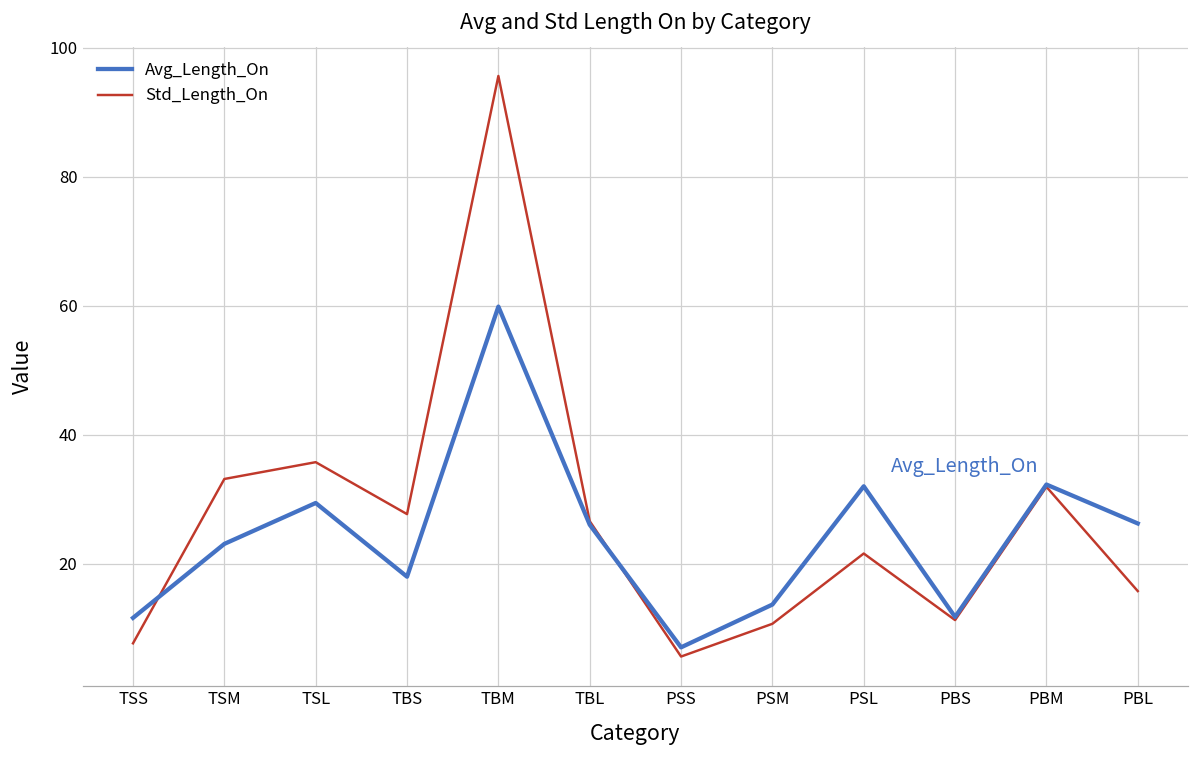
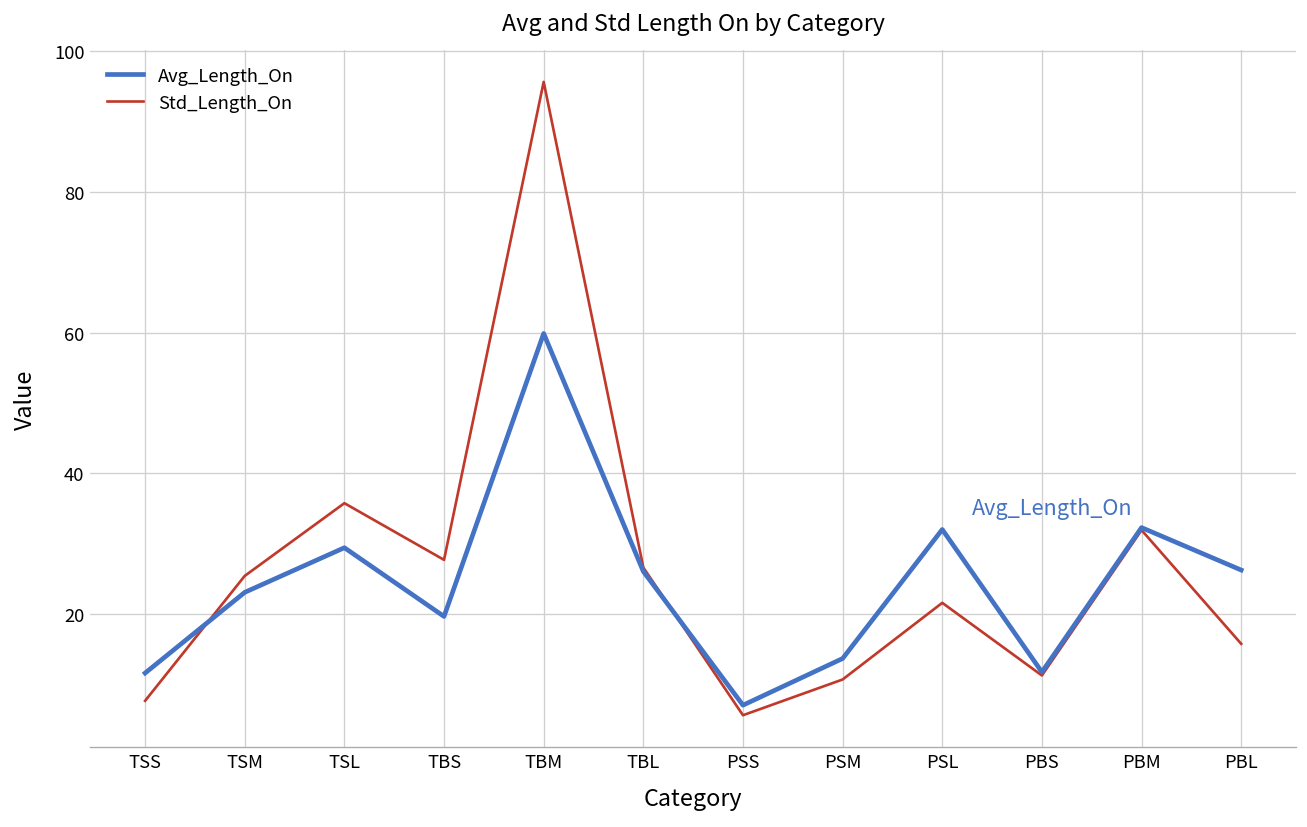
Std_Length_On, TSM: 33 -> 25
Avg_Length_On, TBS: 18 -> 20
